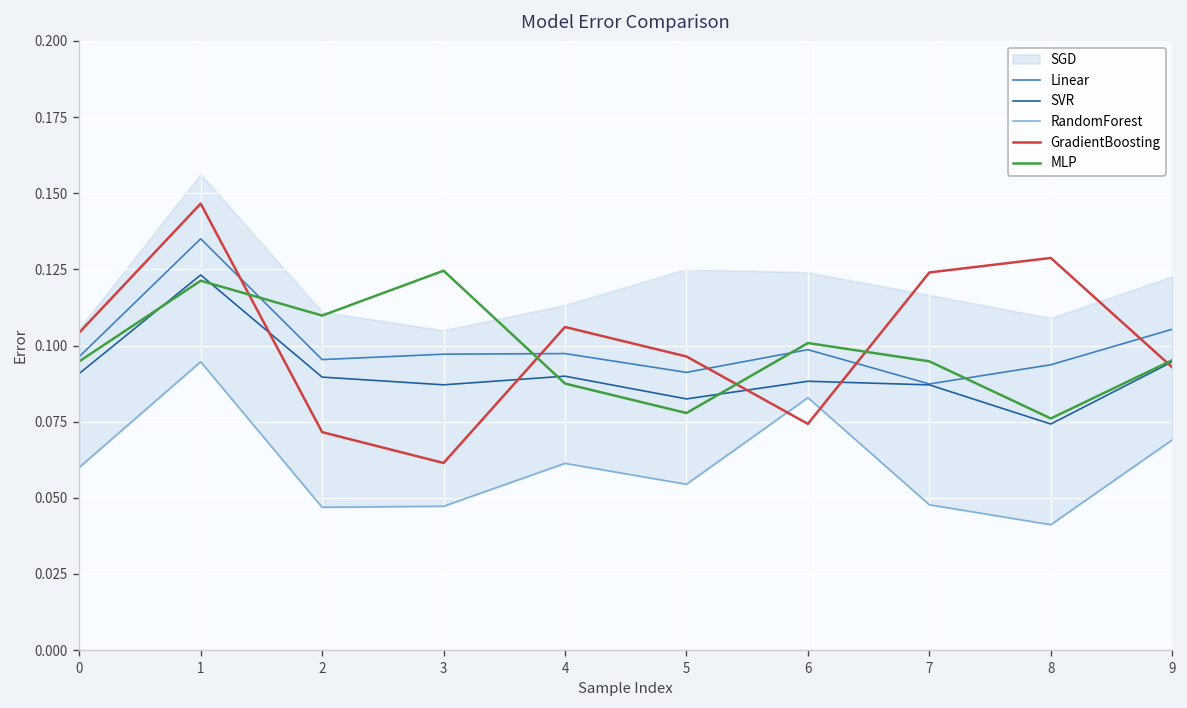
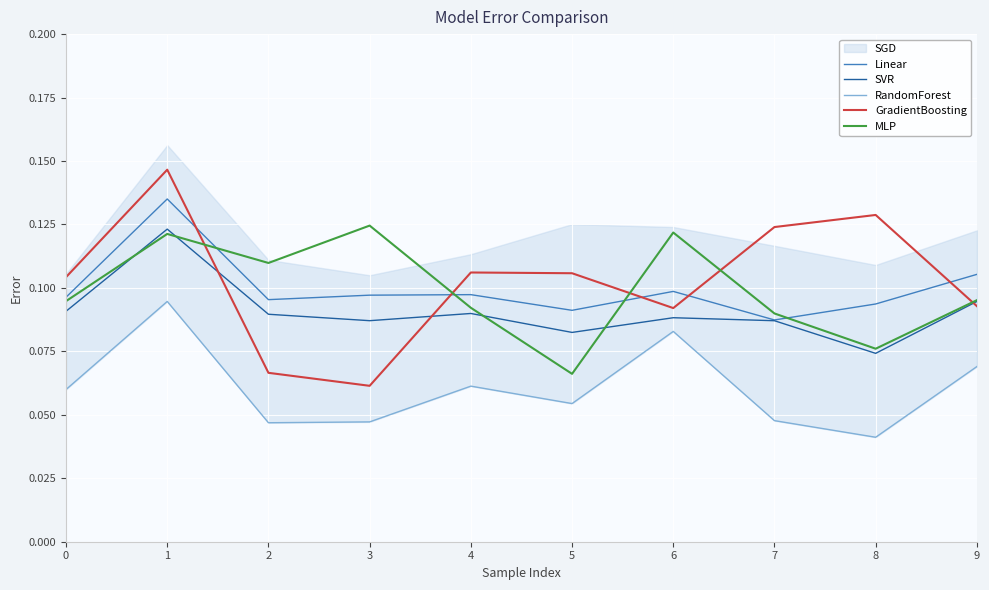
GradientBoosting, 2: 0.072 -> 0.067
MLP, 4: 0.088 -> 0.092
GradientBoosting, 5: 0.096 -> 0.106
MLP, 5: 0.078 -> 0.066
GradientBoosting, 6: 0.074 -> 0.092
MLP, 6: 0.101 -> 0.122
MLP, 7: 0.095 -> 0.090
